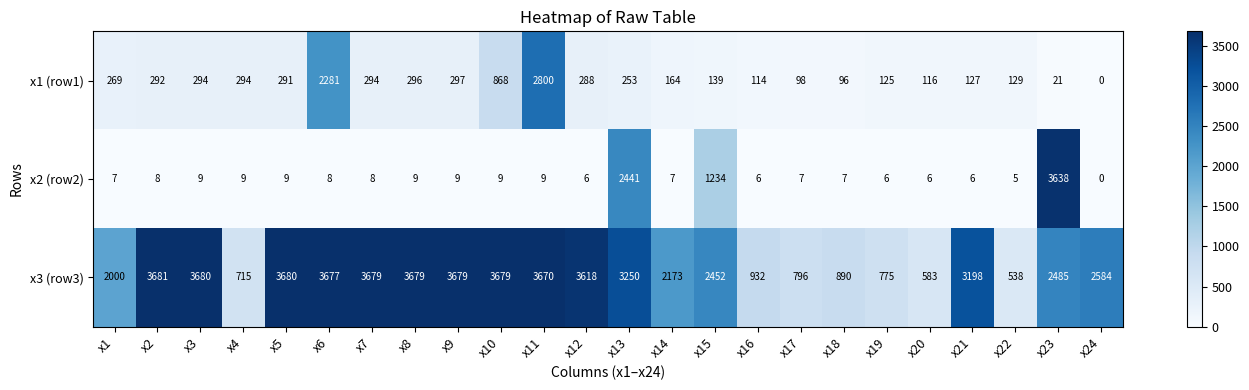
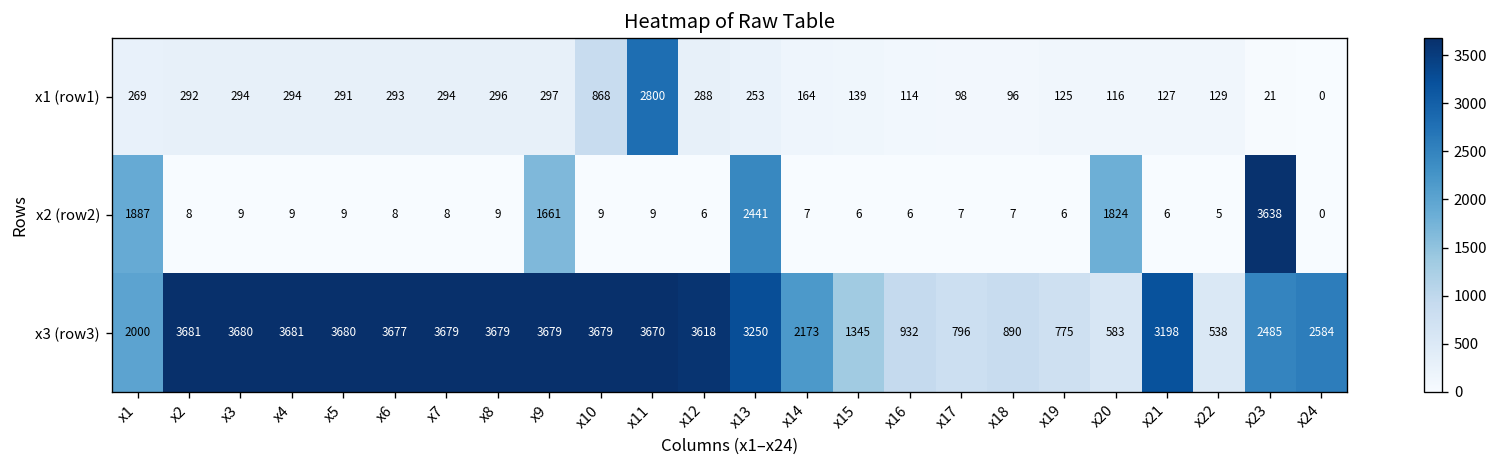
x1 (row1), x6: 2281 -> 293
x2 (row2), x1: 7 -> 1887
x2 (row2), x9: 9 -> 1661
x2 (row2), x15: 1234 -> 6
x2 (row2), x20: 6 -> 1824
x3 (row3), x4: 715 -> 3681
x3 (row3), x15: 2452 -> 1345
